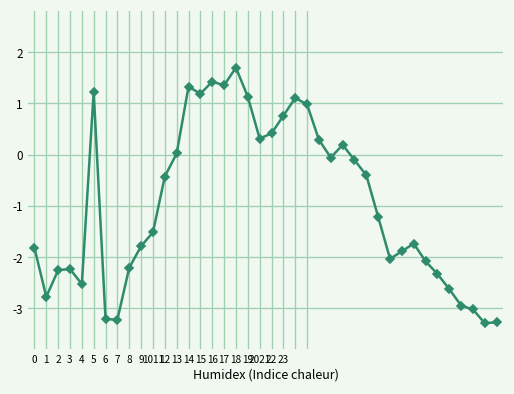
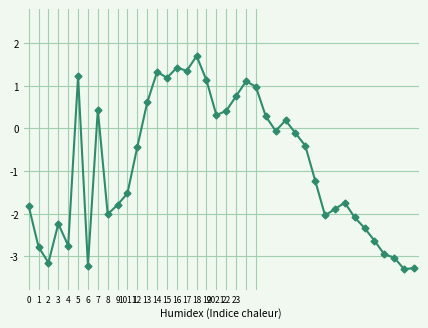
2: -2.3 -> -3.1
4: -2.5 -> -2.7
7: -3.2 -> 0.4
8: -2.2 -> -2.0
13: 0.0 -> 0.6
